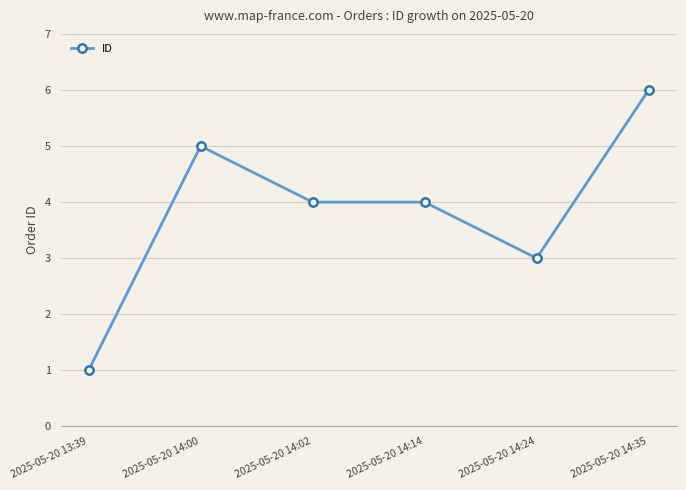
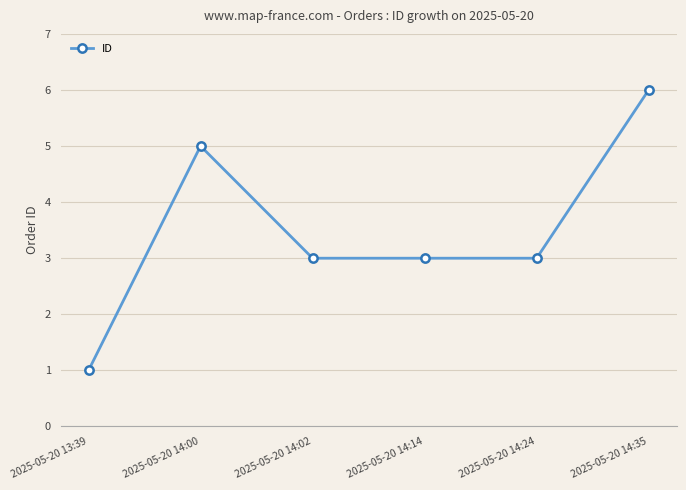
2025-05-20 14:02: 4 -> 3
2025-05-20 14:14: 4 -> 3
